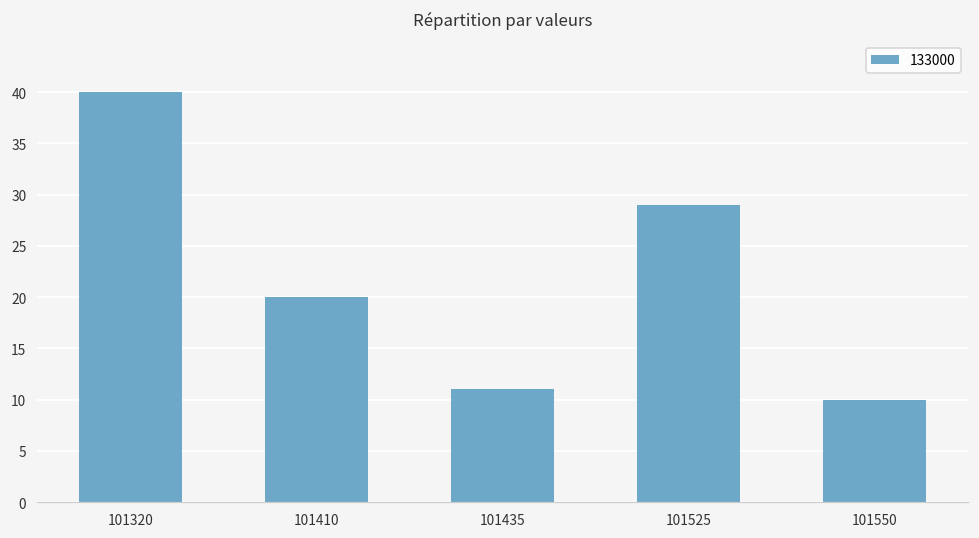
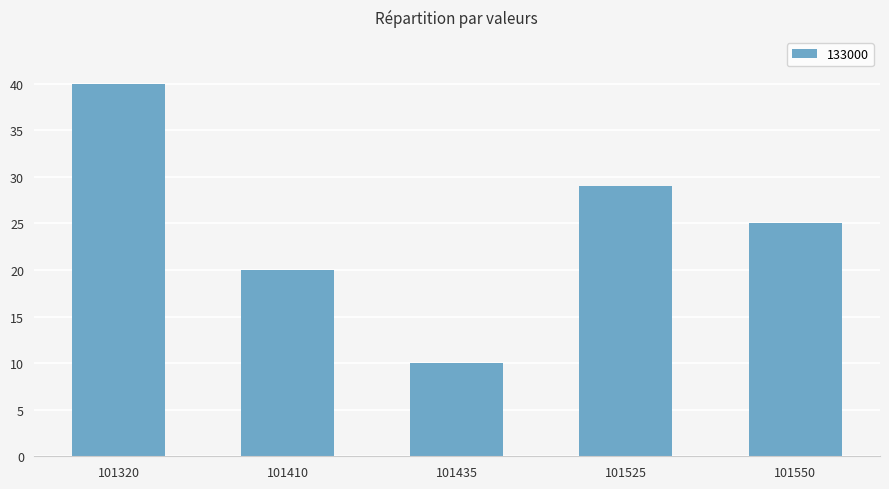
101435: 11 -> 10
101550: 10 -> 25
